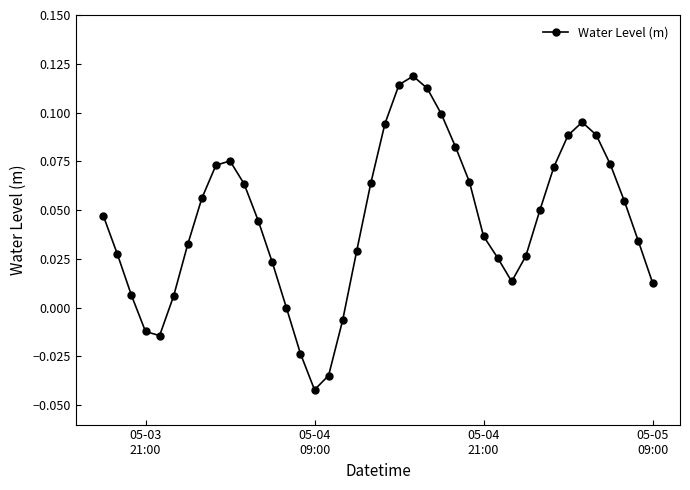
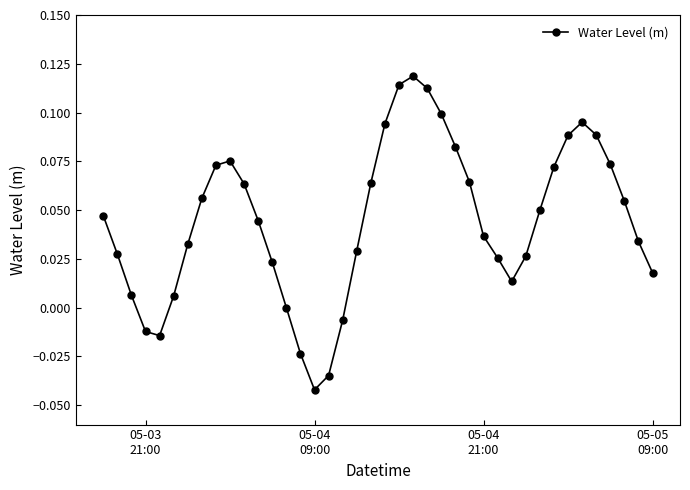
05-05 09:00: 0.013 -> 0.018
